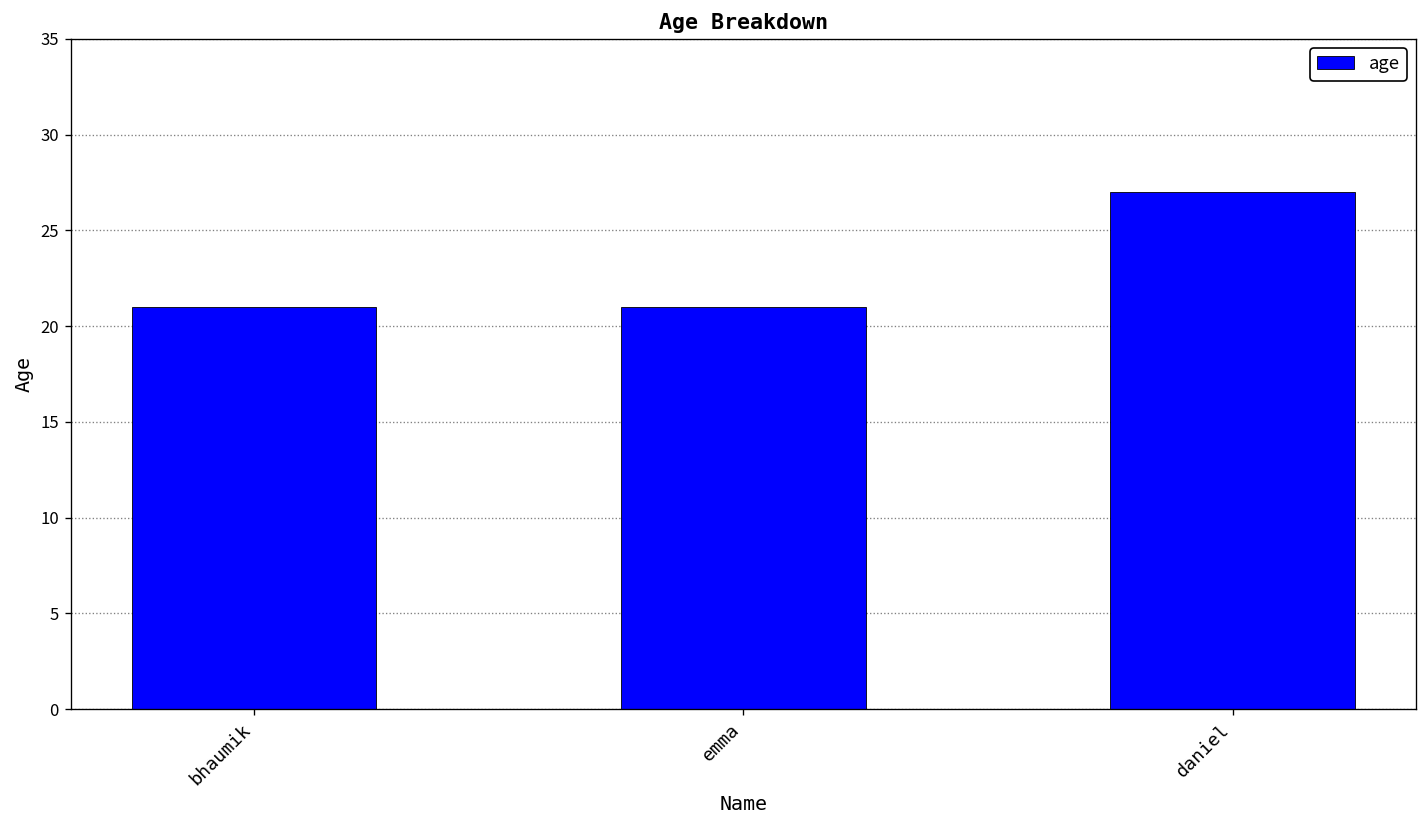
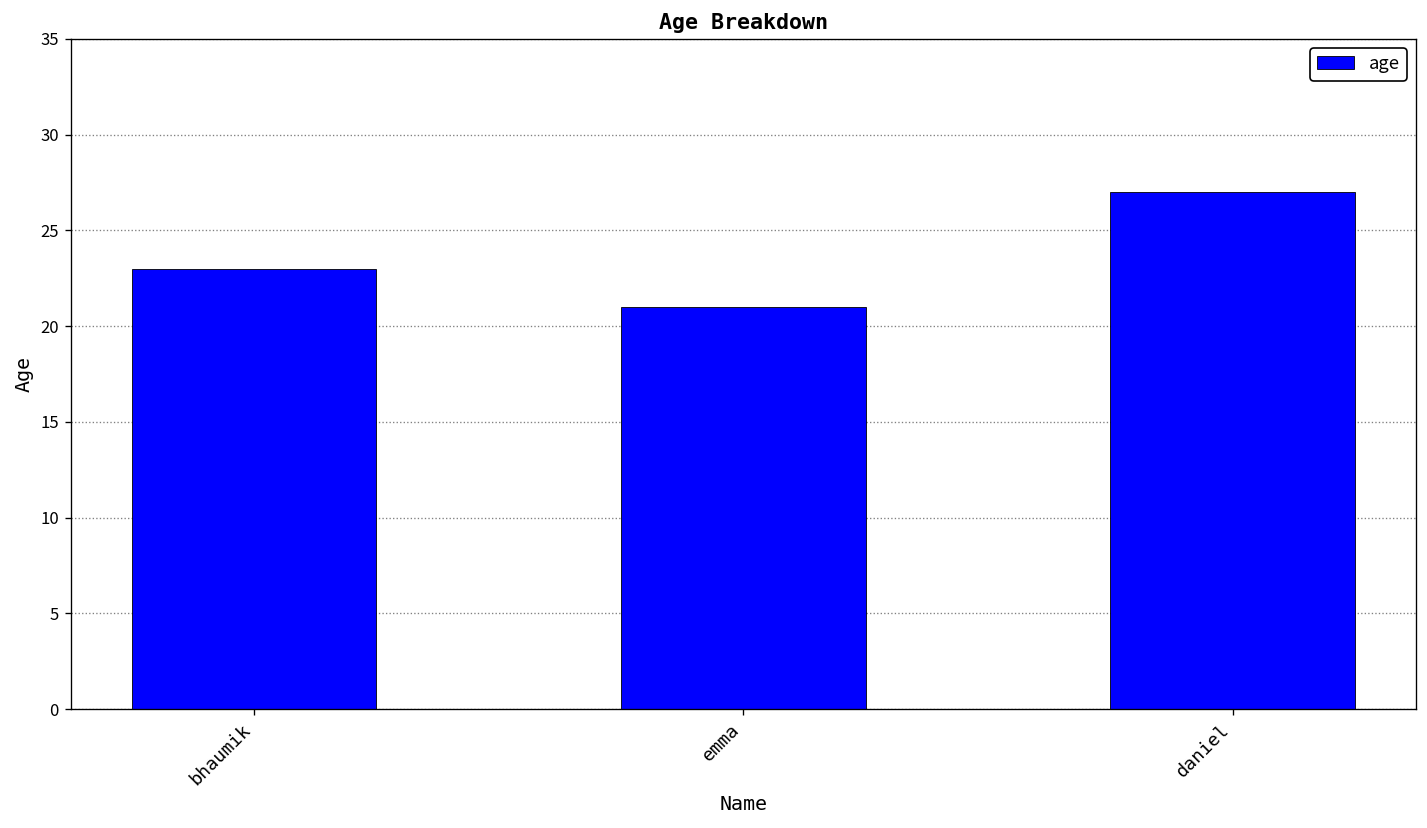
bhaumik: 21 -> 23
